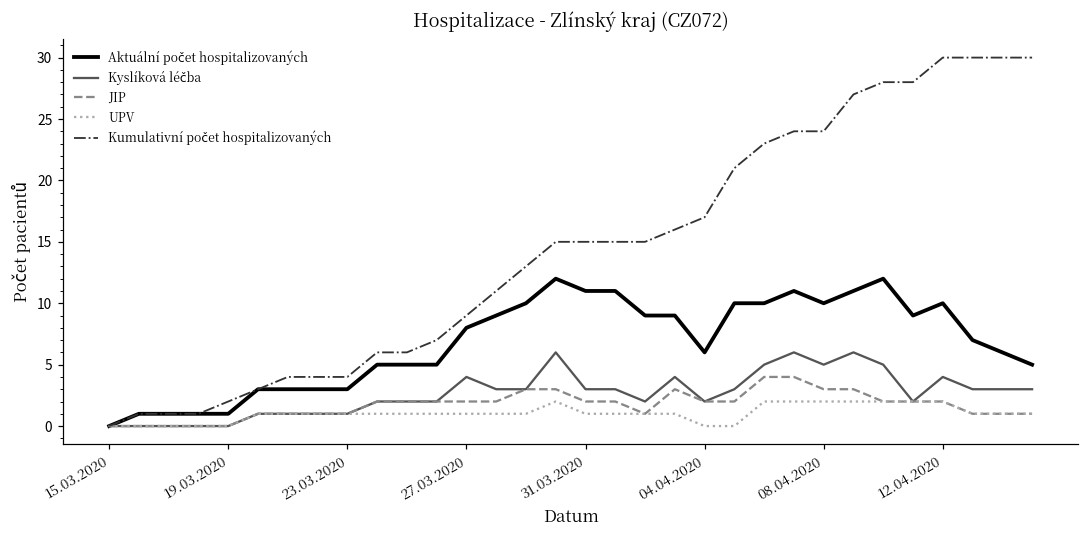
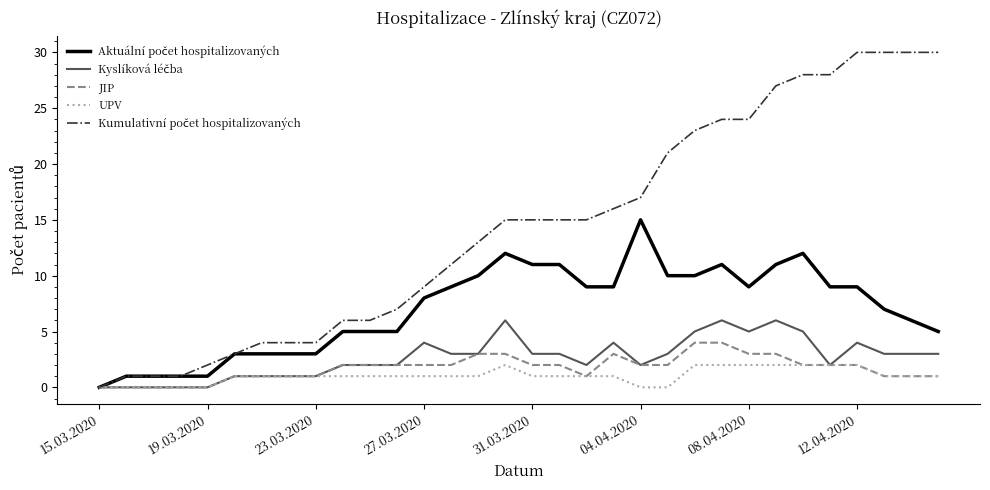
Aktuální počet hospitalizovaných, 04.04.2020: 6 -> 15
Aktuální počet hospitalizovaných, 08.04.2020: 10 -> 9
Aktuální počet hospitalizovaných, 12.04.2020: 10 -> 9
